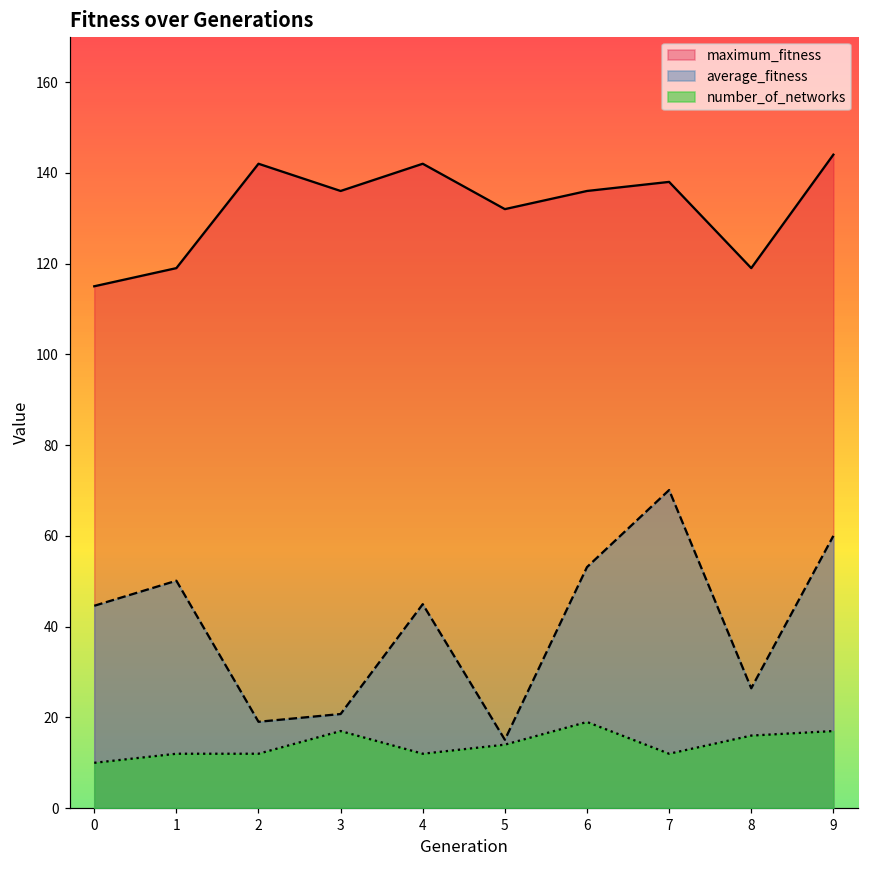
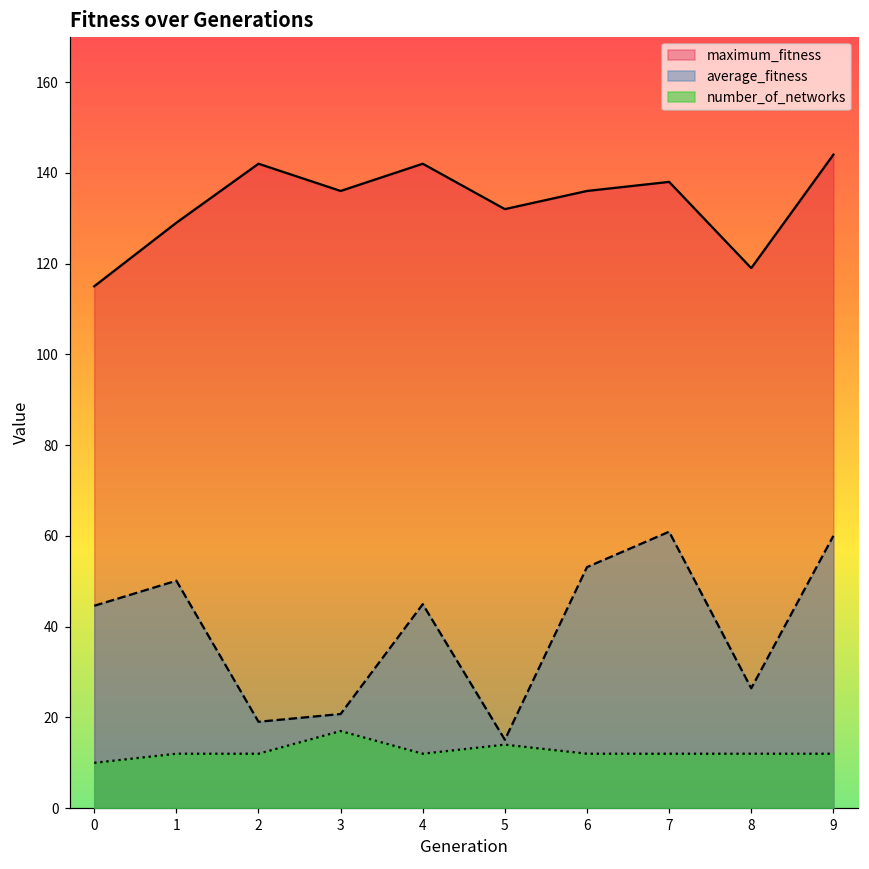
maximum_fitness, 1: 119 -> 129
number_of_networks, 6: 19 -> 12
average_fitness, 7: 70 -> 61
number_of_networks, 8: 16 -> 12
number_of_networks, 9: 17 -> 12
